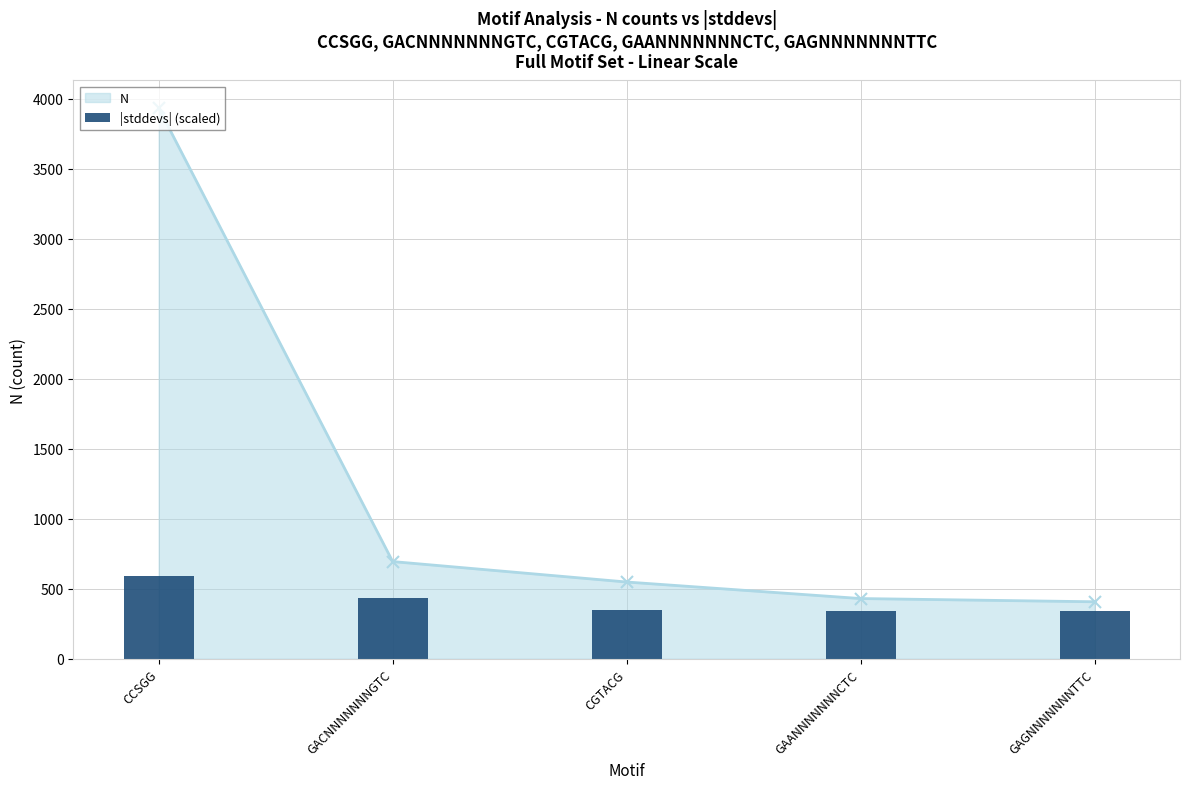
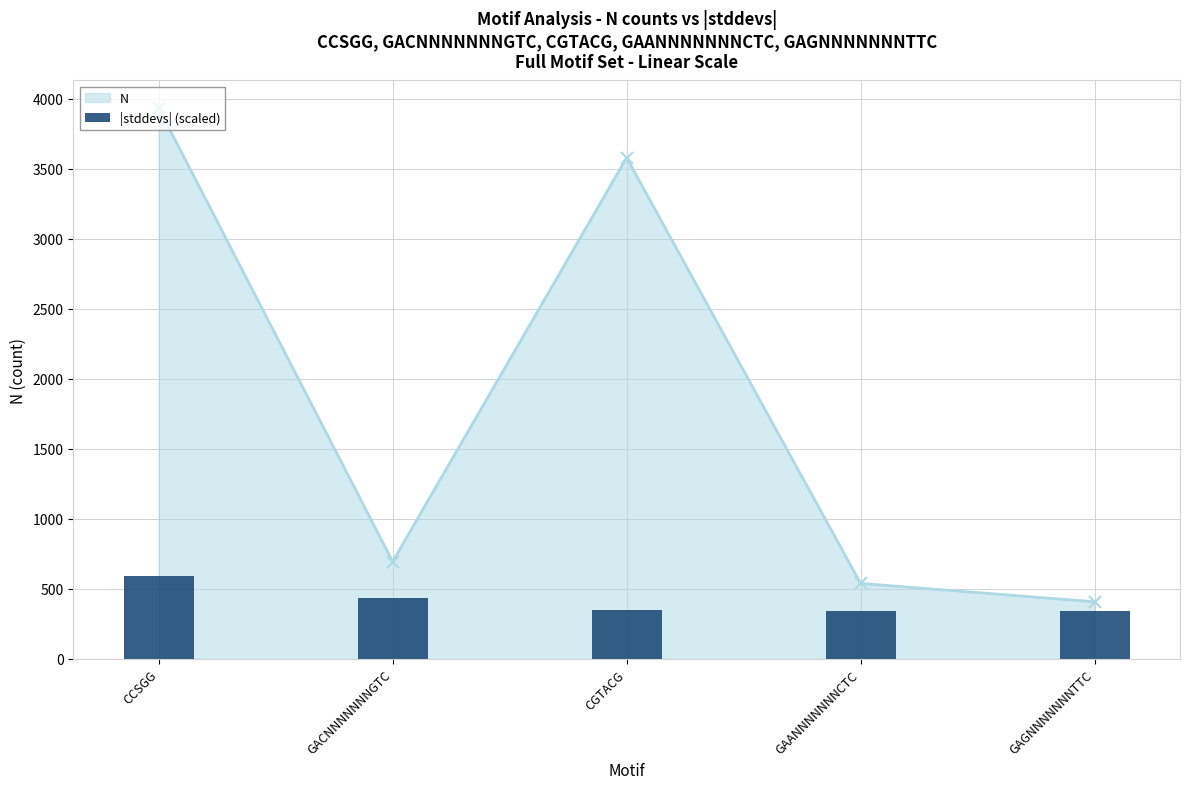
N, CGTACG: 550 -> 3580
N, GAANNNNNNNCTC: 430 -> 540
